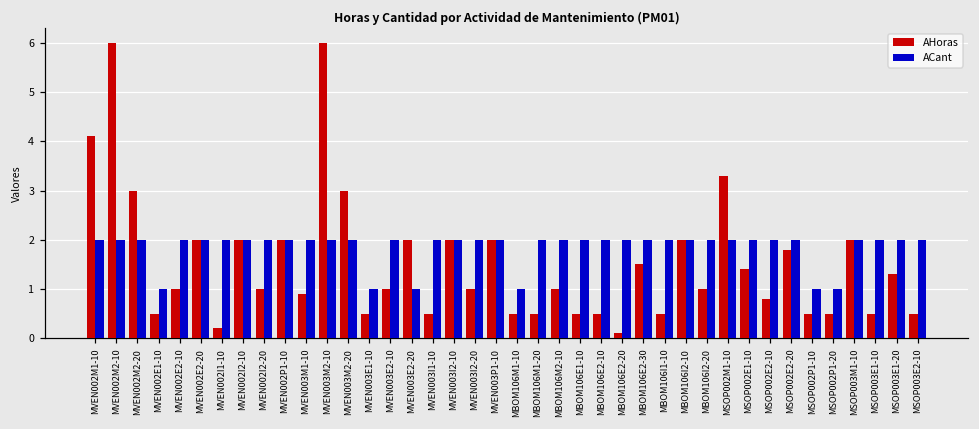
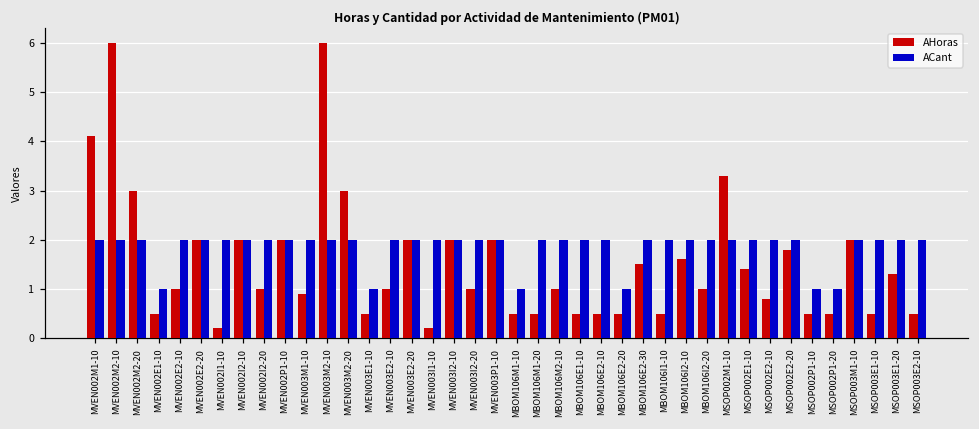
ACant, MVEN003E2-20: 1 -> 2
AHoras, MVEN003I1-10: 0.5 -> 0.2
AHoras, MBOM106E2-20: 0.1 -> 0.5
ACant, MBOM106E2-20: 2 -> 1
AHoras, MBOM106I2-10: 2.0 -> 1.6
